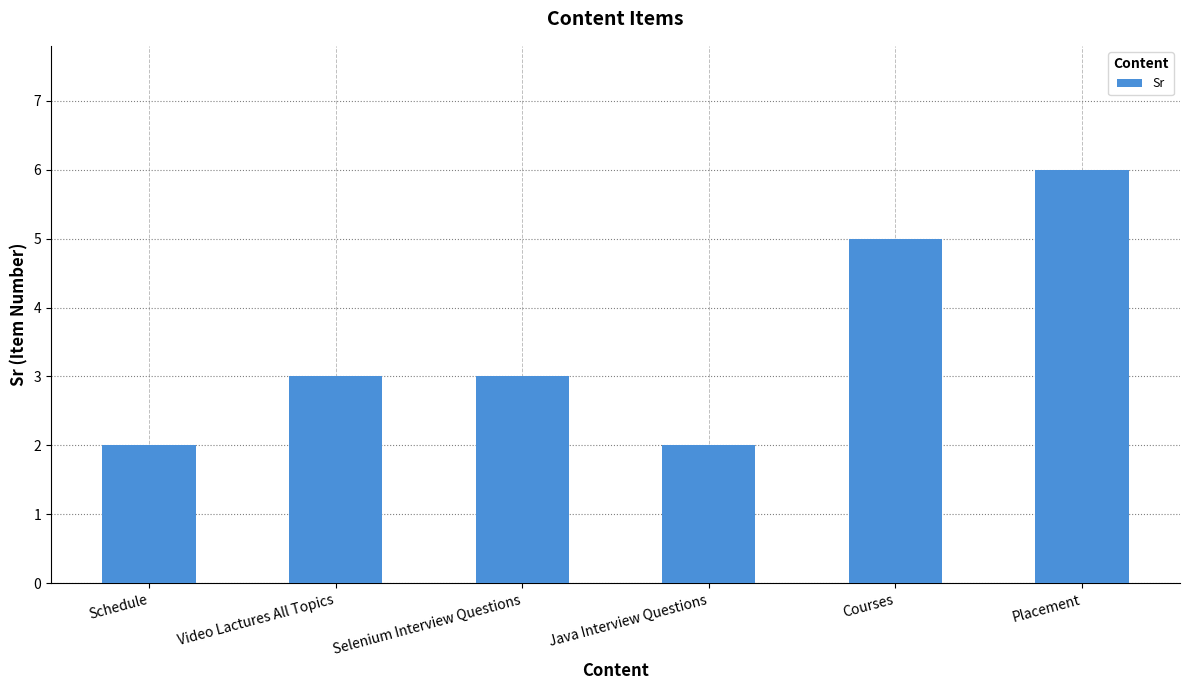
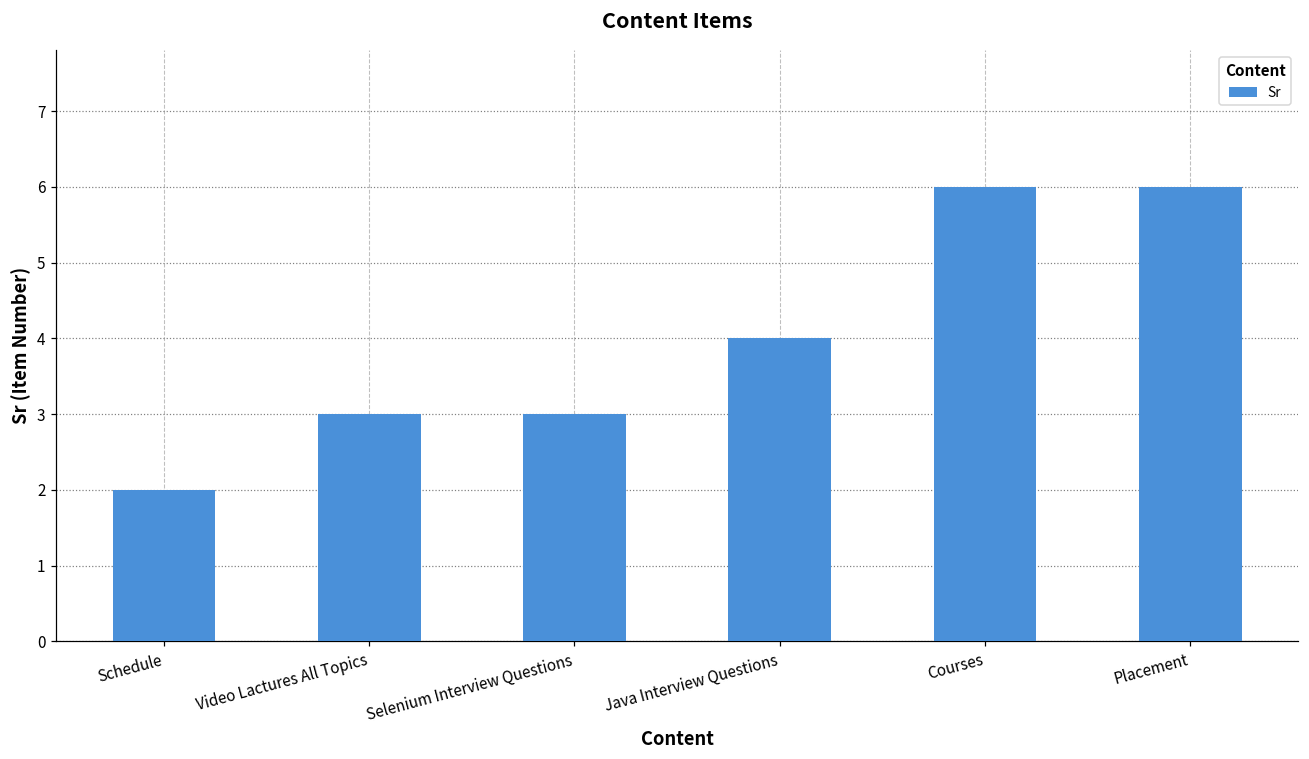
Java Interview Questions: 2 -> 4
Courses: 5 -> 6
